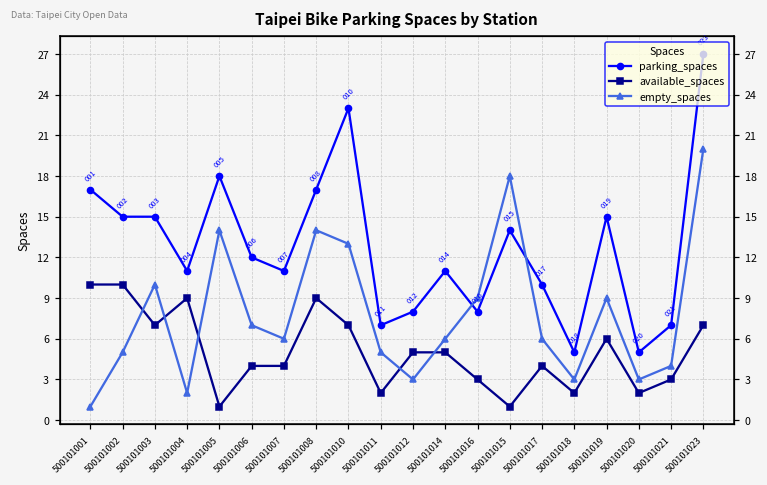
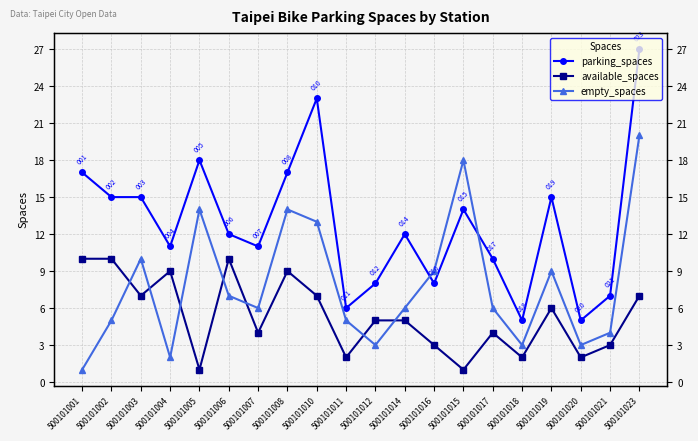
available_spaces, 500101006: 4 -> 10
parking_spaces, 500101011: 7 -> 6
parking_spaces, 500101014: 11 -> 12
